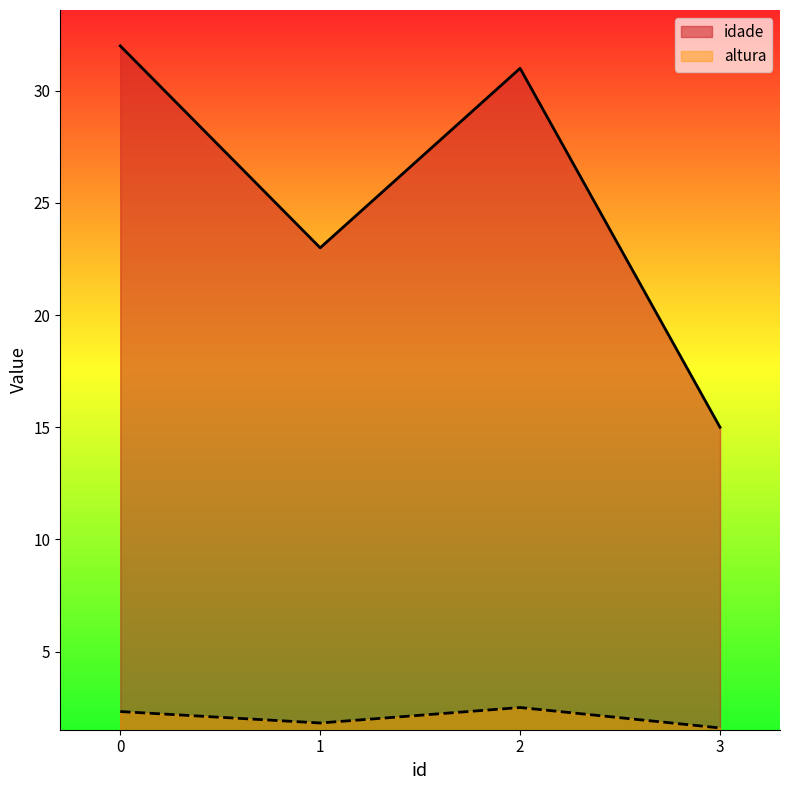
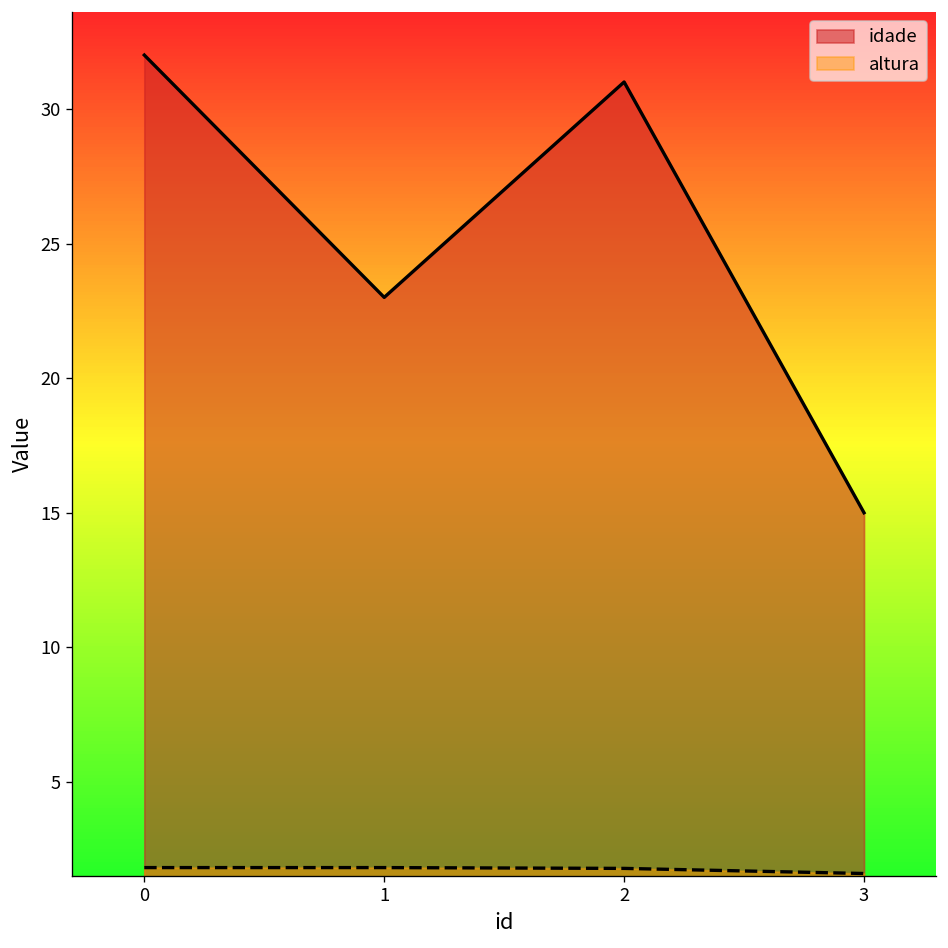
altura, 0: 2.3 -> 1.8
altura, 2: 2.5 -> 1.8
